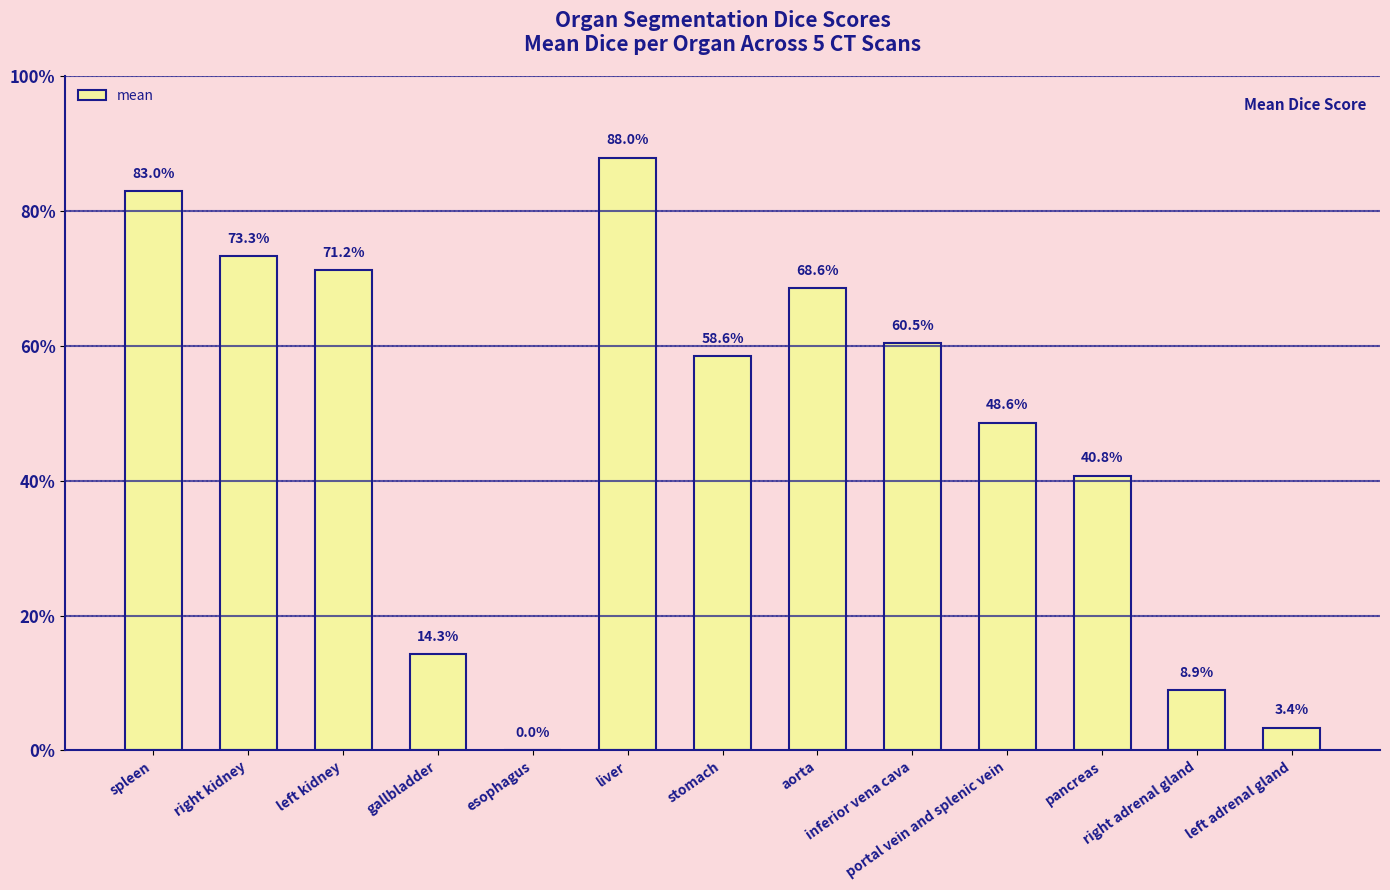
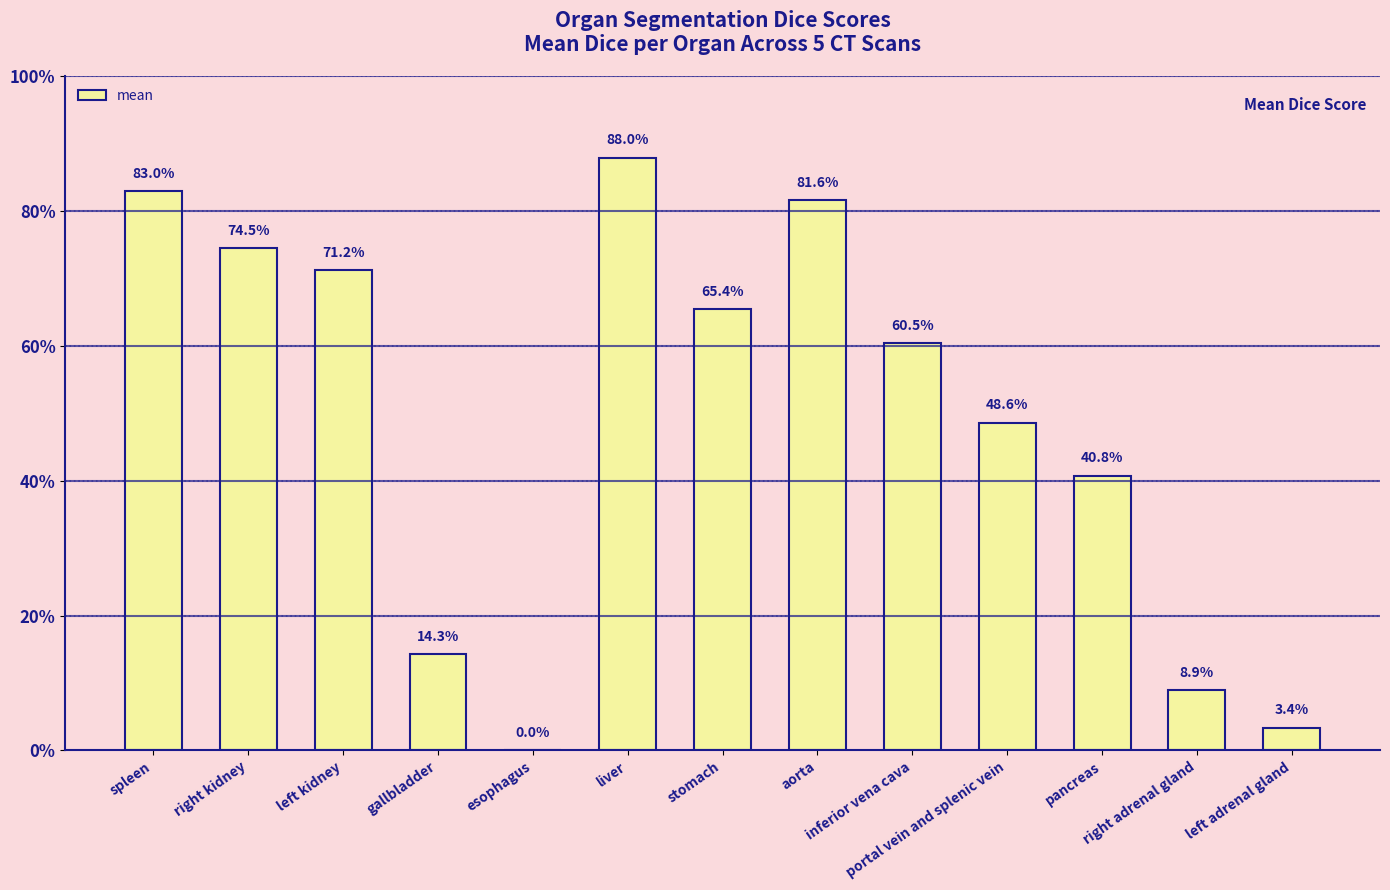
right kidney: 73.3% -> 74.5%
stomach: 58.6% -> 65.4%
aorta: 68.6% -> 81.6%
